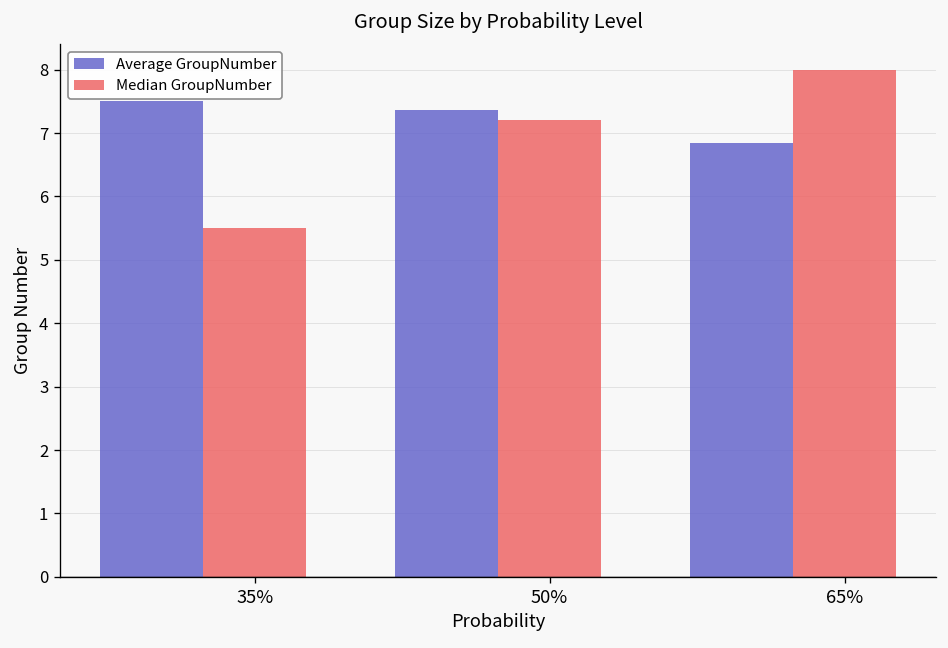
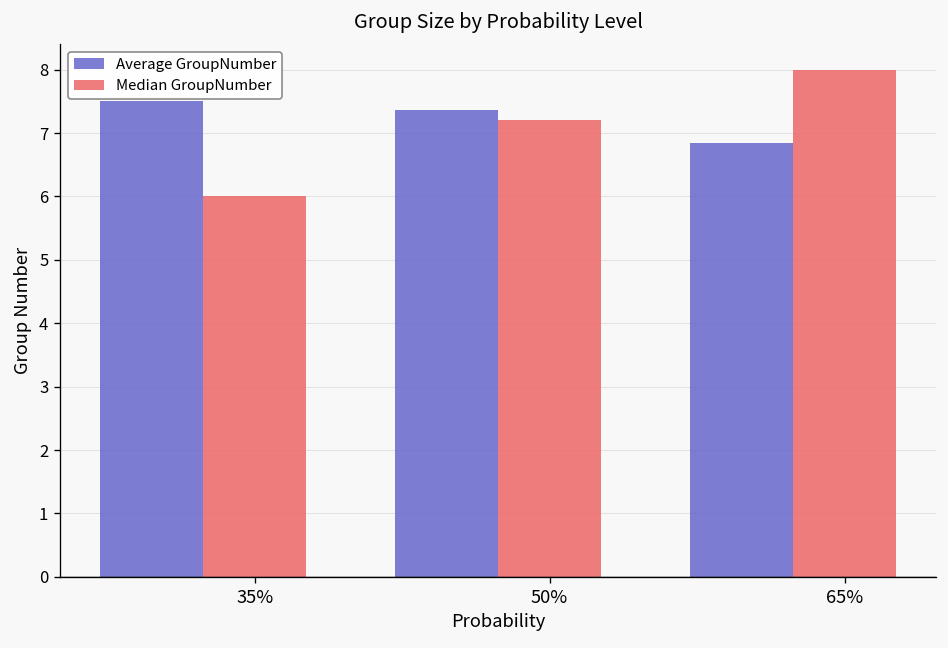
Median GroupNumber, 35%: 5.5 -> 6.0
